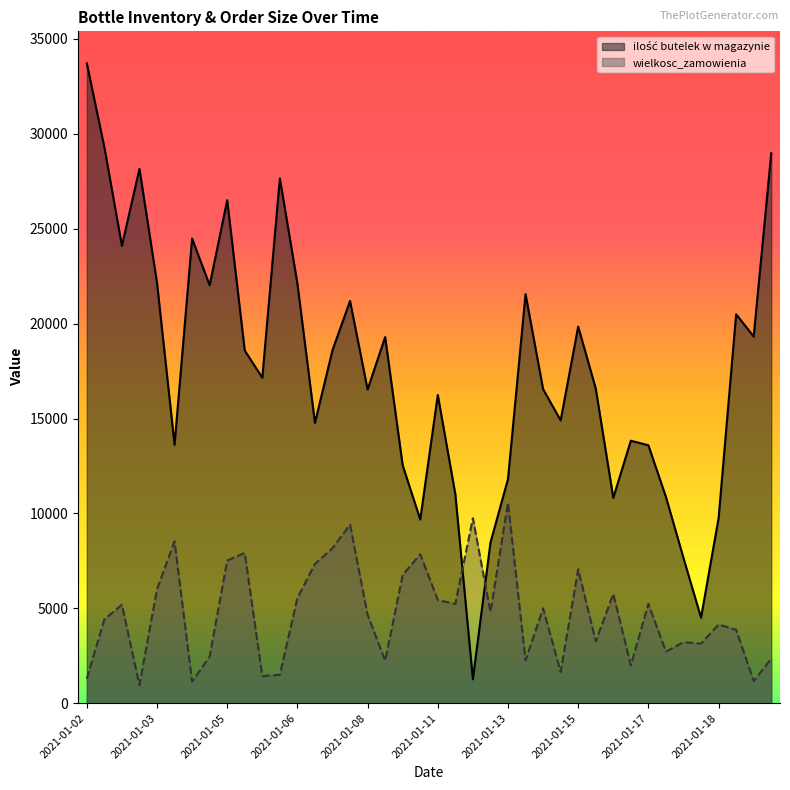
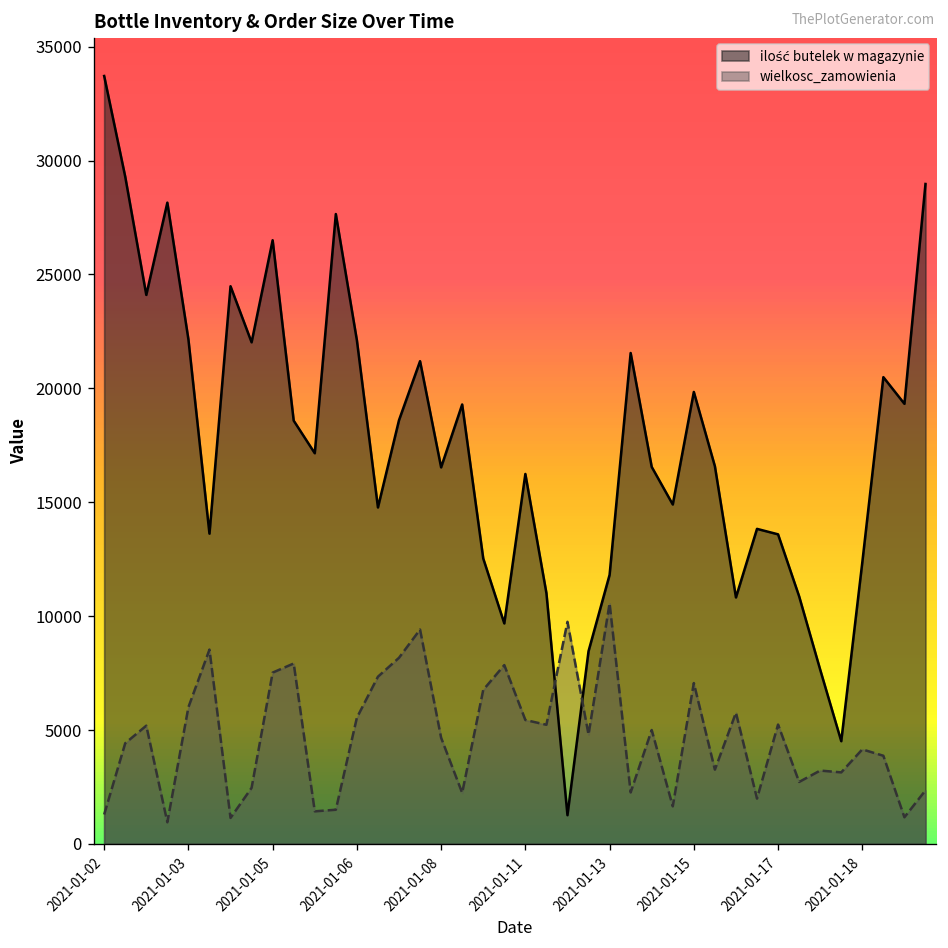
ilość butelek w magazynie, 2021-01-18: 9800 -> 12400
